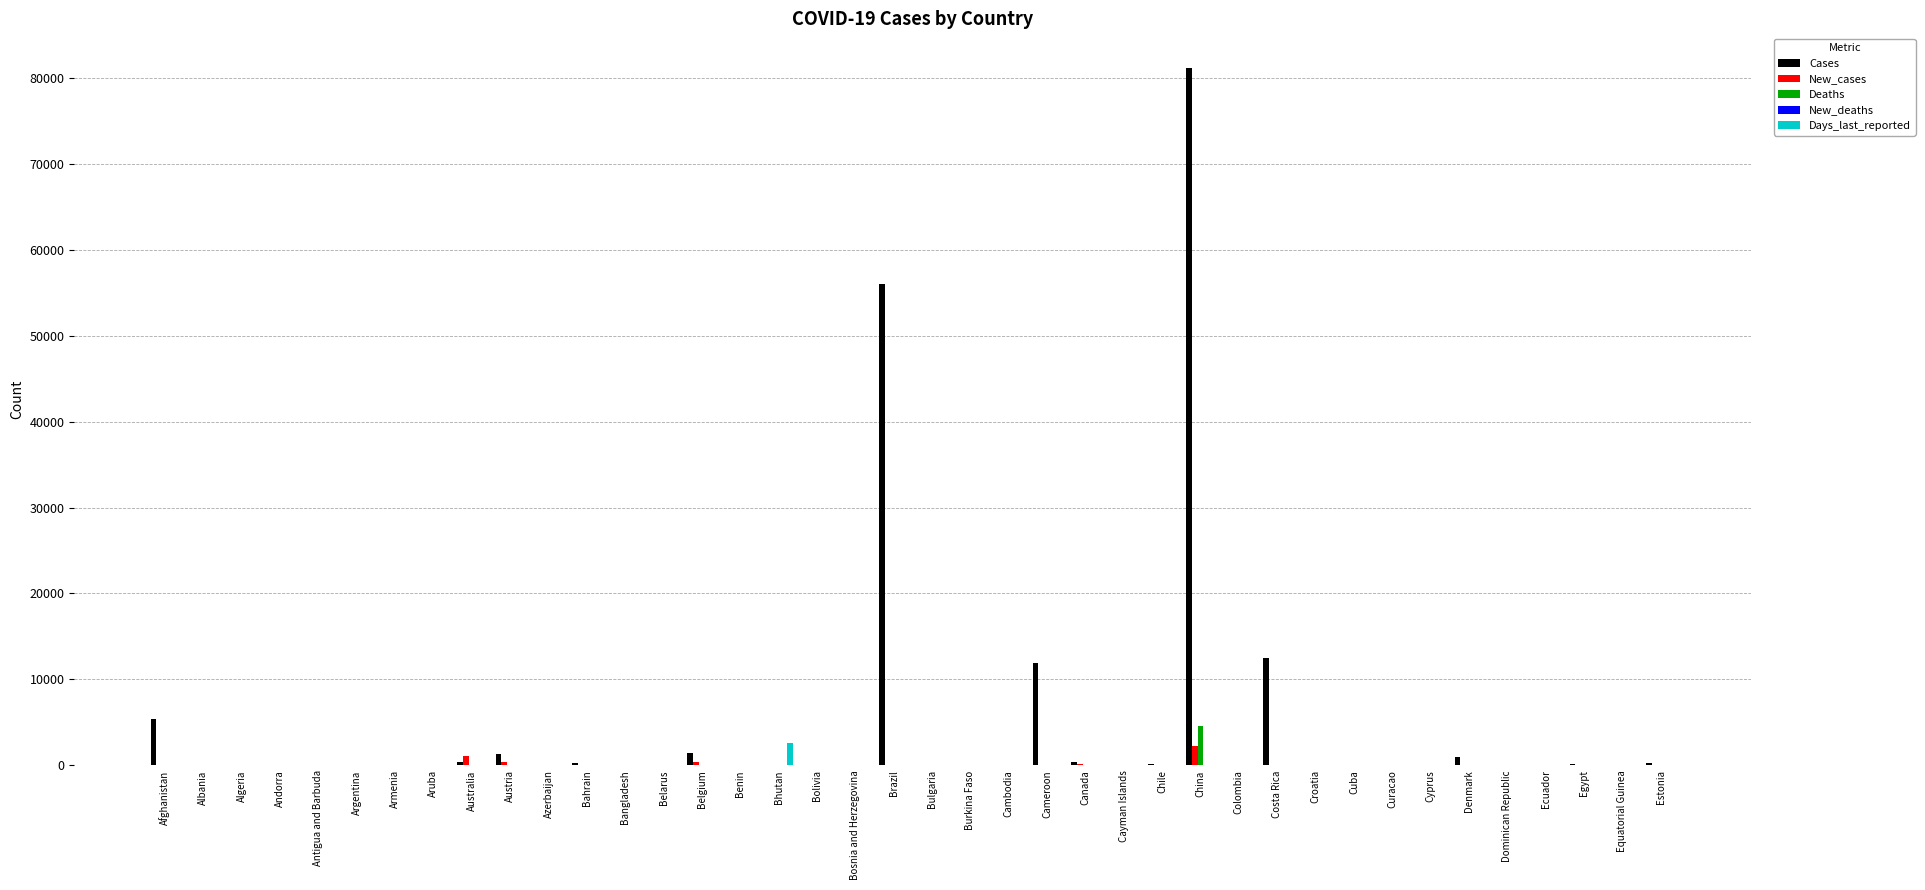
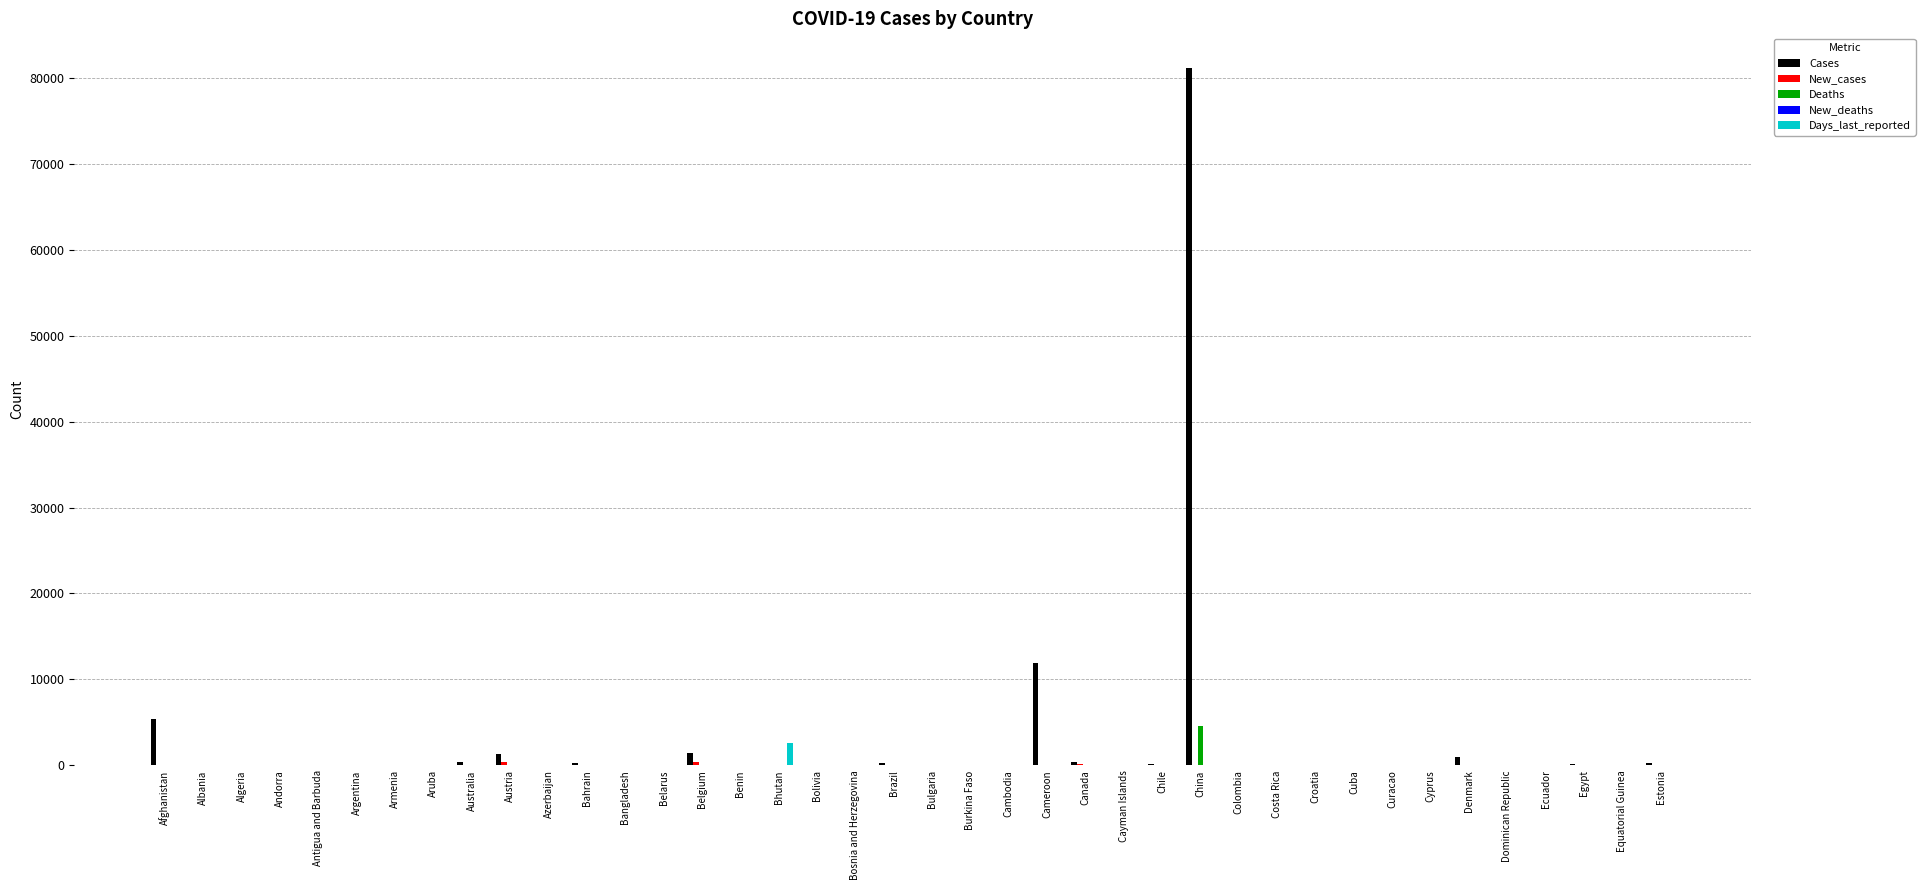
New_cases, Australia: 1000 -> 0
Cases, Brazil: 56000 -> 0
New_cases, China: 2000 -> 0
Cases, Costa Rica: 12000 -> 0
